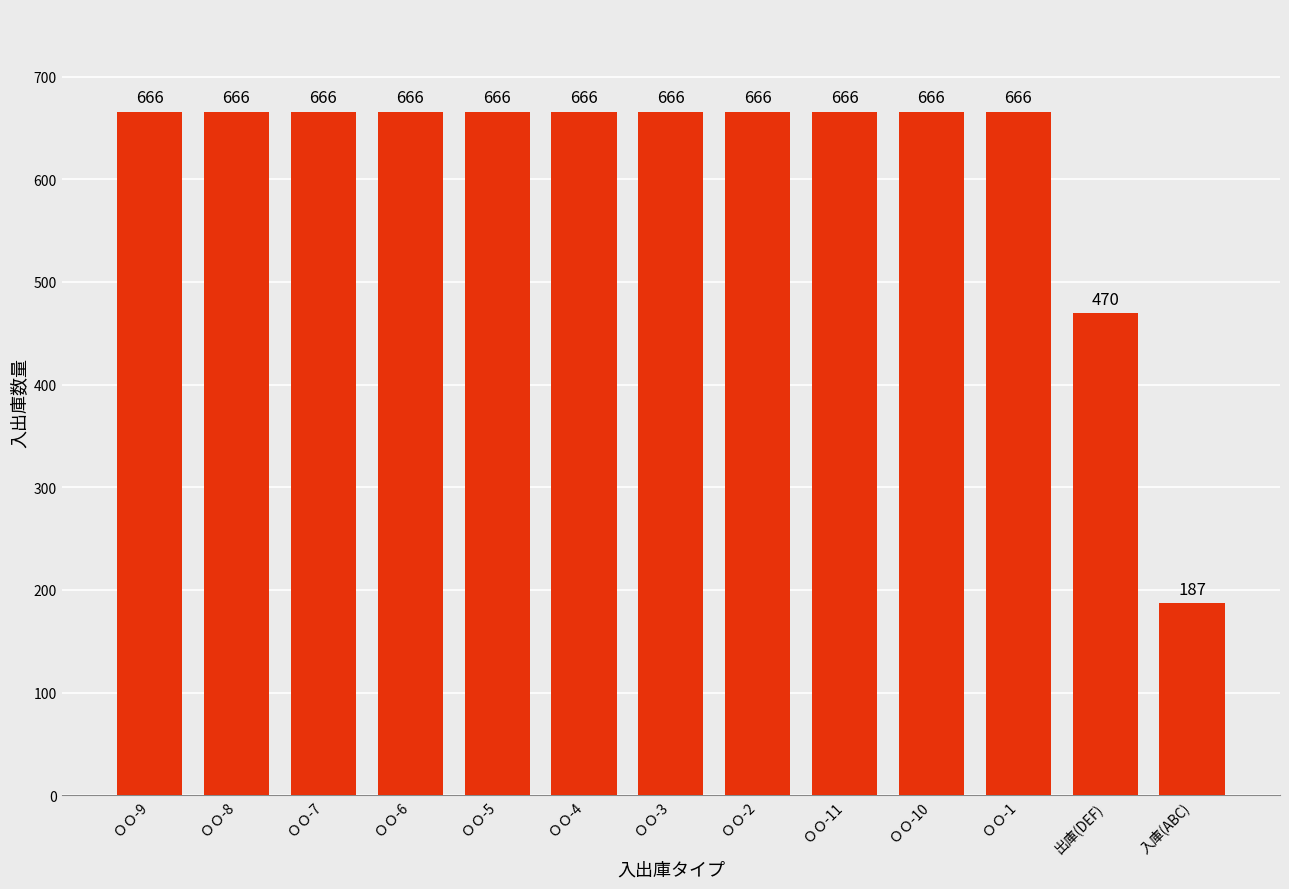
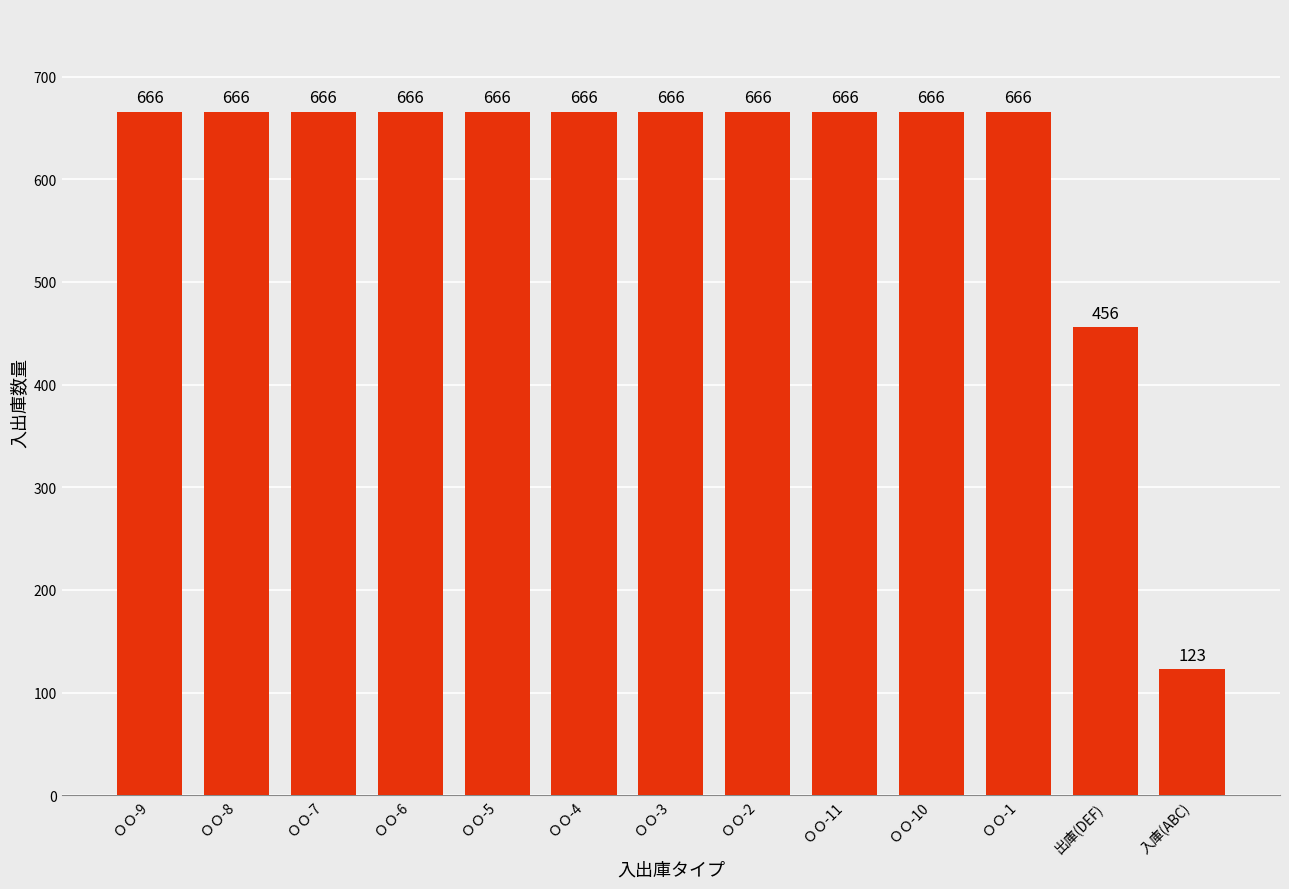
出庫(DEF): 470 -> 456
入庫(ABC): 187 -> 123
